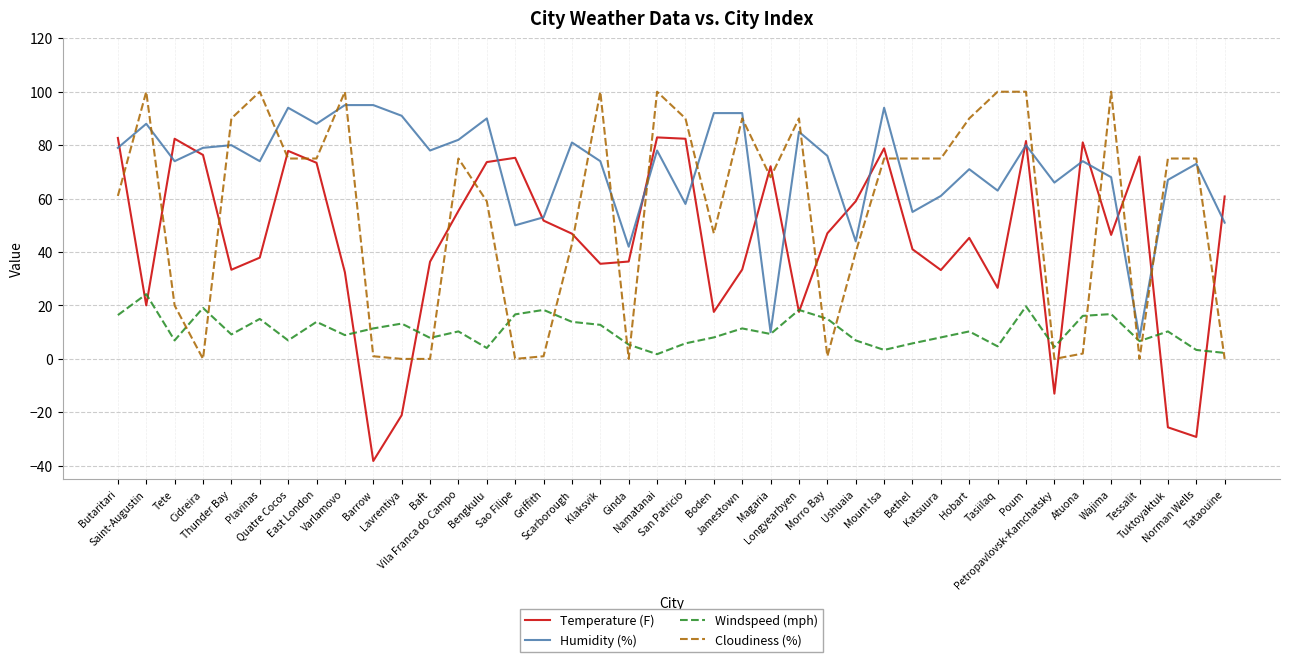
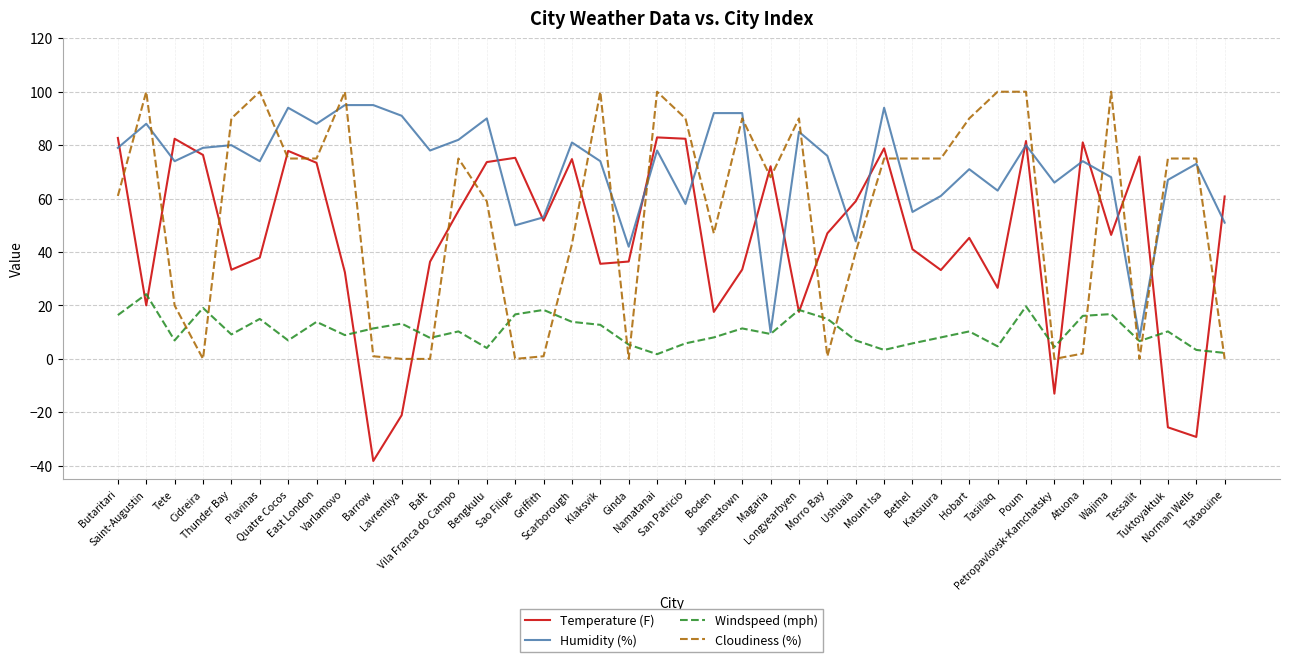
Temperature (F), Scarborough: 47 -> 75
